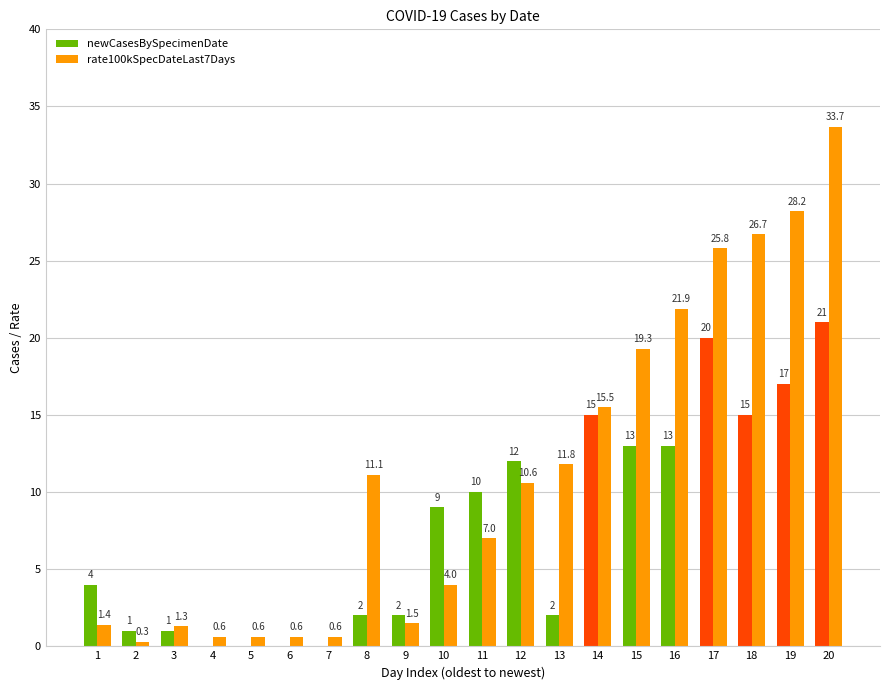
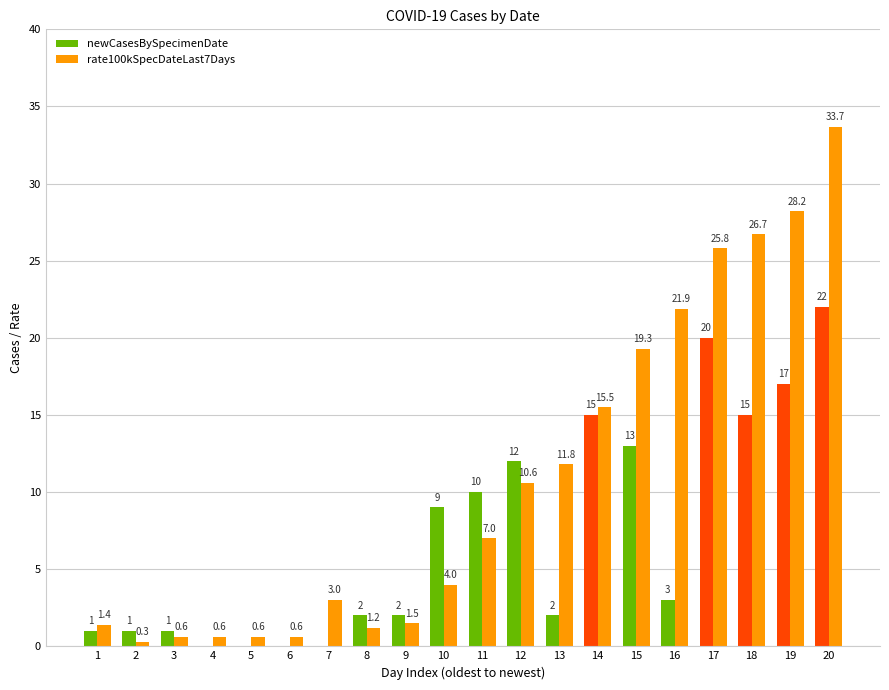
newCasesBySpecimenDate, 1: 4 -> 1
rate100kSpecDateLast7Days, 3: 1.3 -> 0.6
rate100kSpecDateLast7Days, 7: 0.6 -> 3.0
rate100kSpecDateLast7Days, 8: 11.1 -> 1.2
newCasesBySpecimenDate, 16: 13 -> 3
newCasesBySpecimenDate, 20: 21 -> 22
